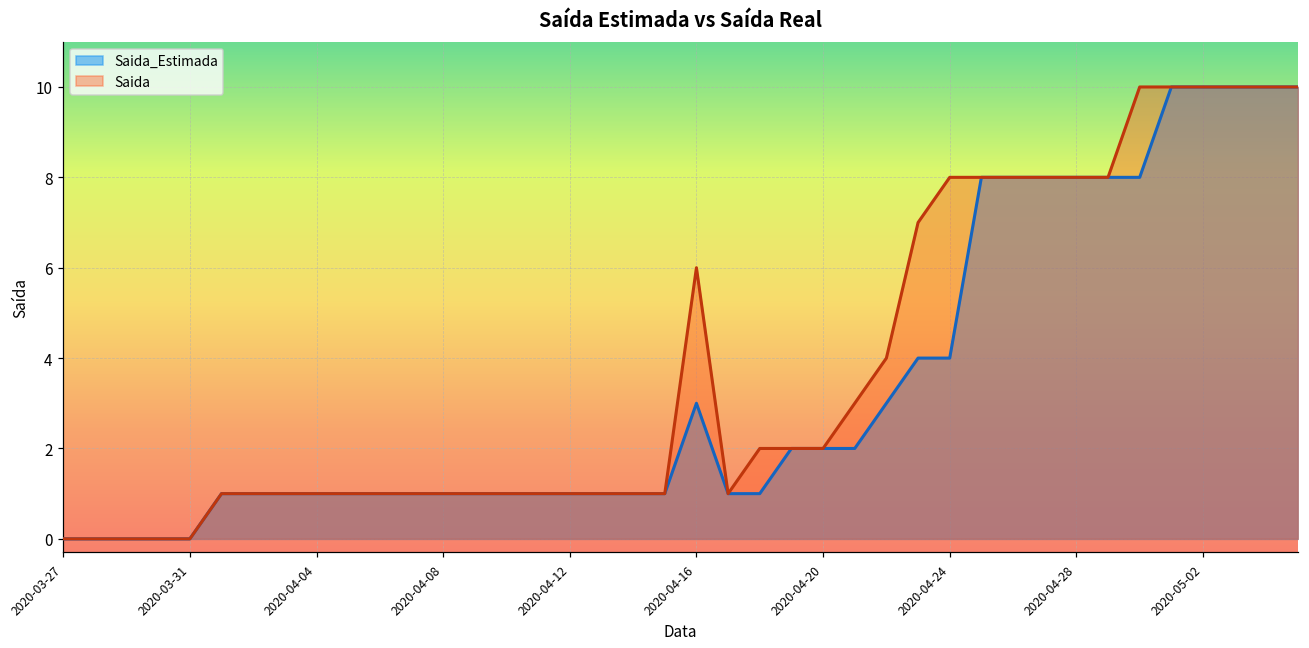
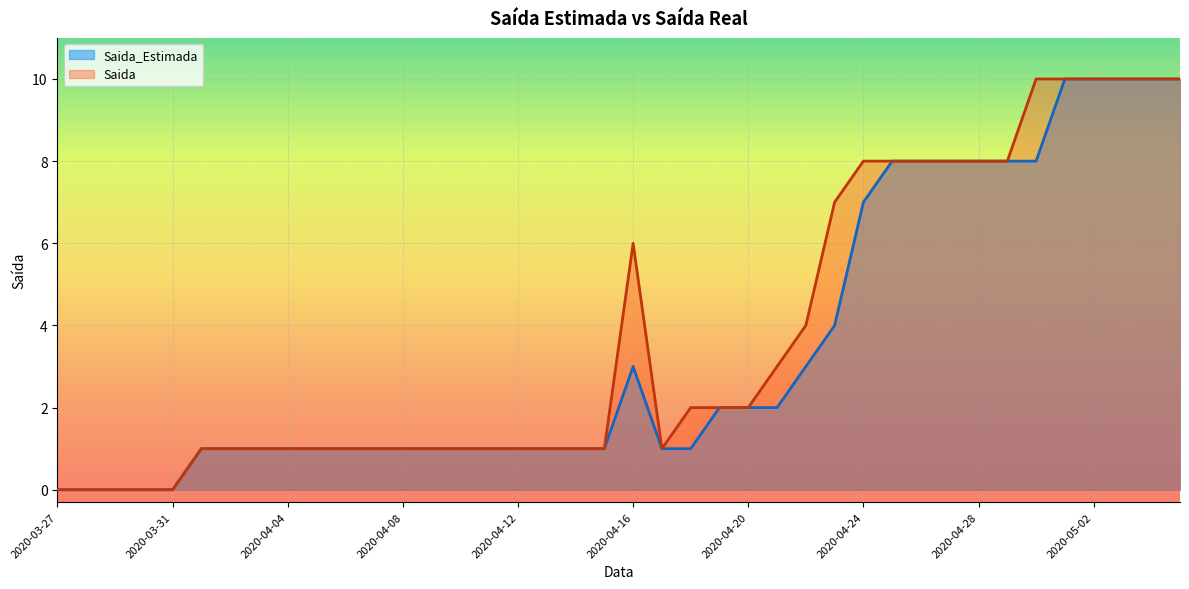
Saida_Estimada, 2020-04-24: 4 -> 7
